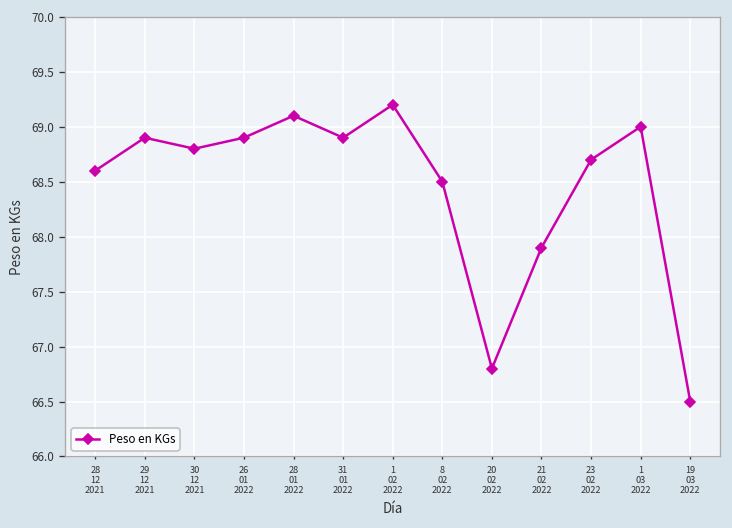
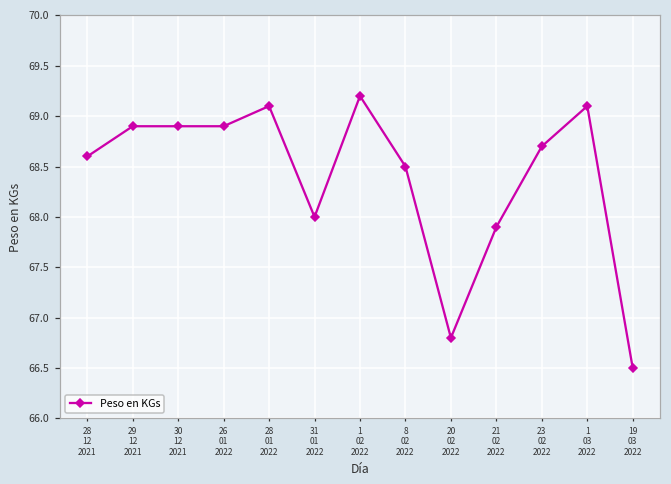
30 12 2021: 68.8 -> 68.9
31 01 2022: 68.9 -> 68.0
1 03 2022: 69.0 -> 69.1
